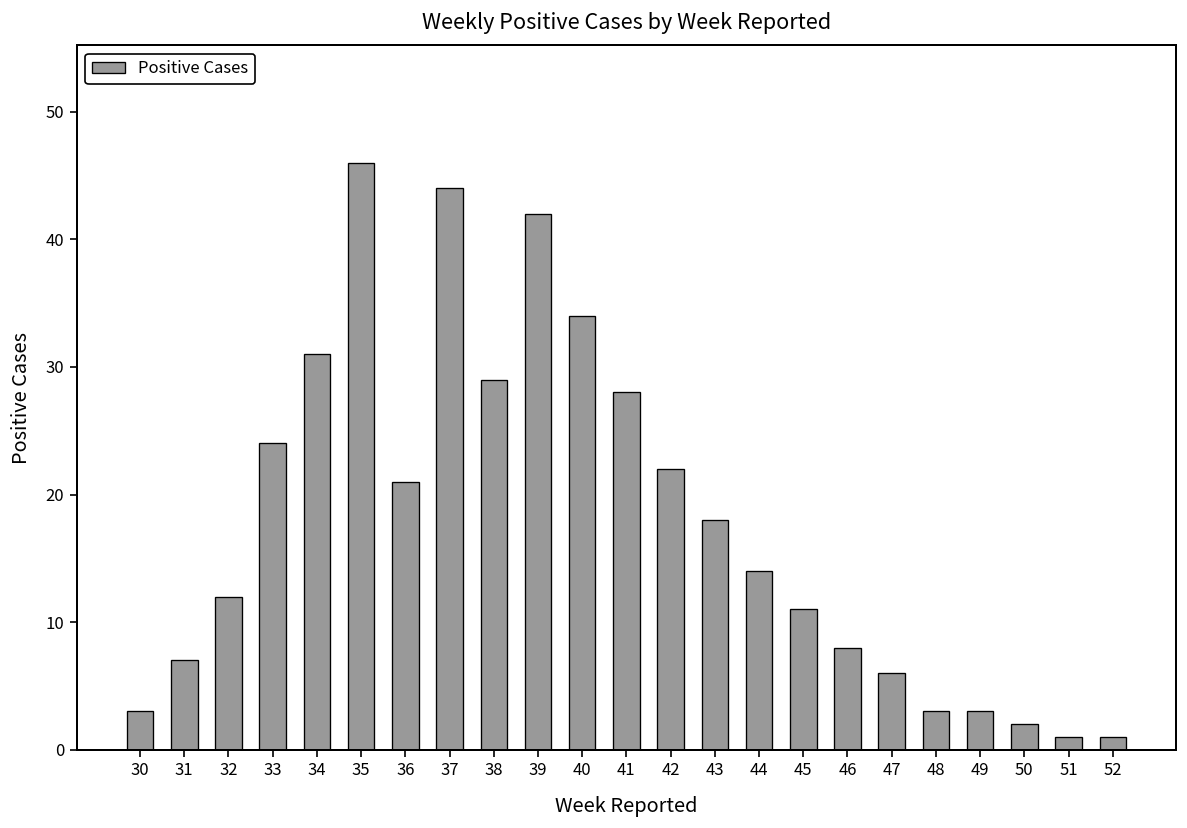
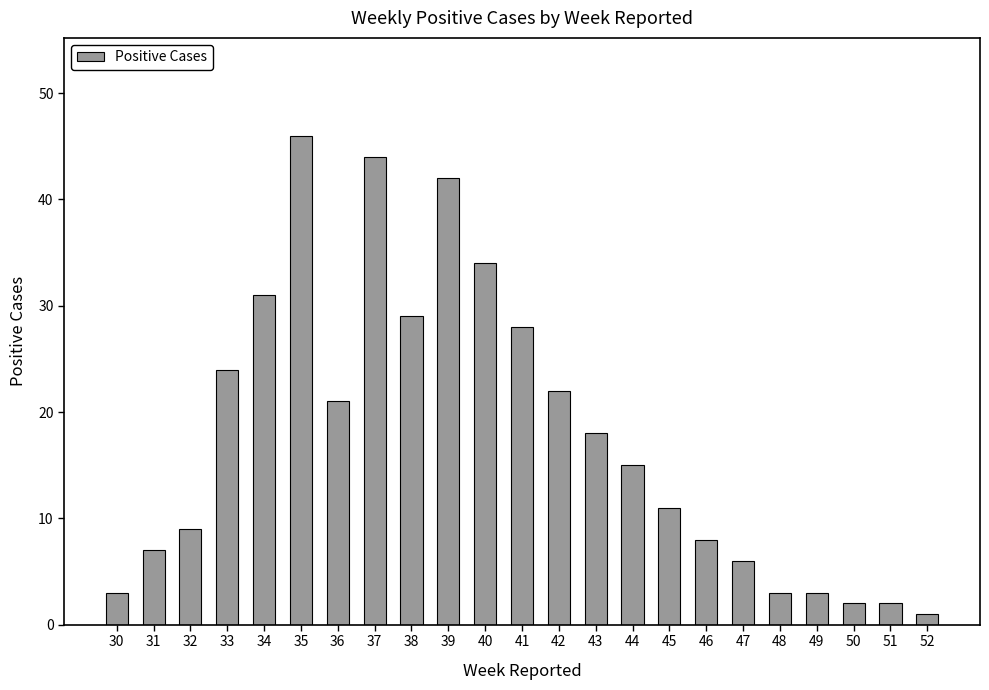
32: 12 -> 9
44: 14 -> 15
51: 1 -> 2
